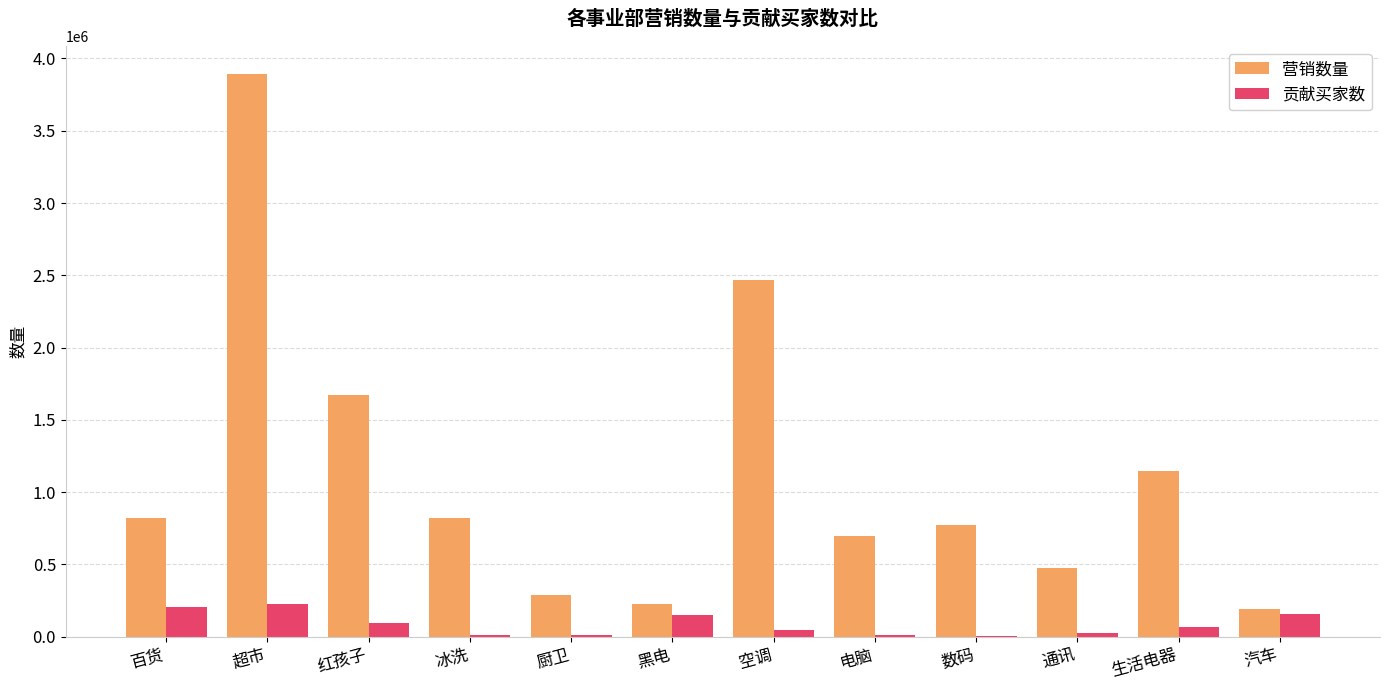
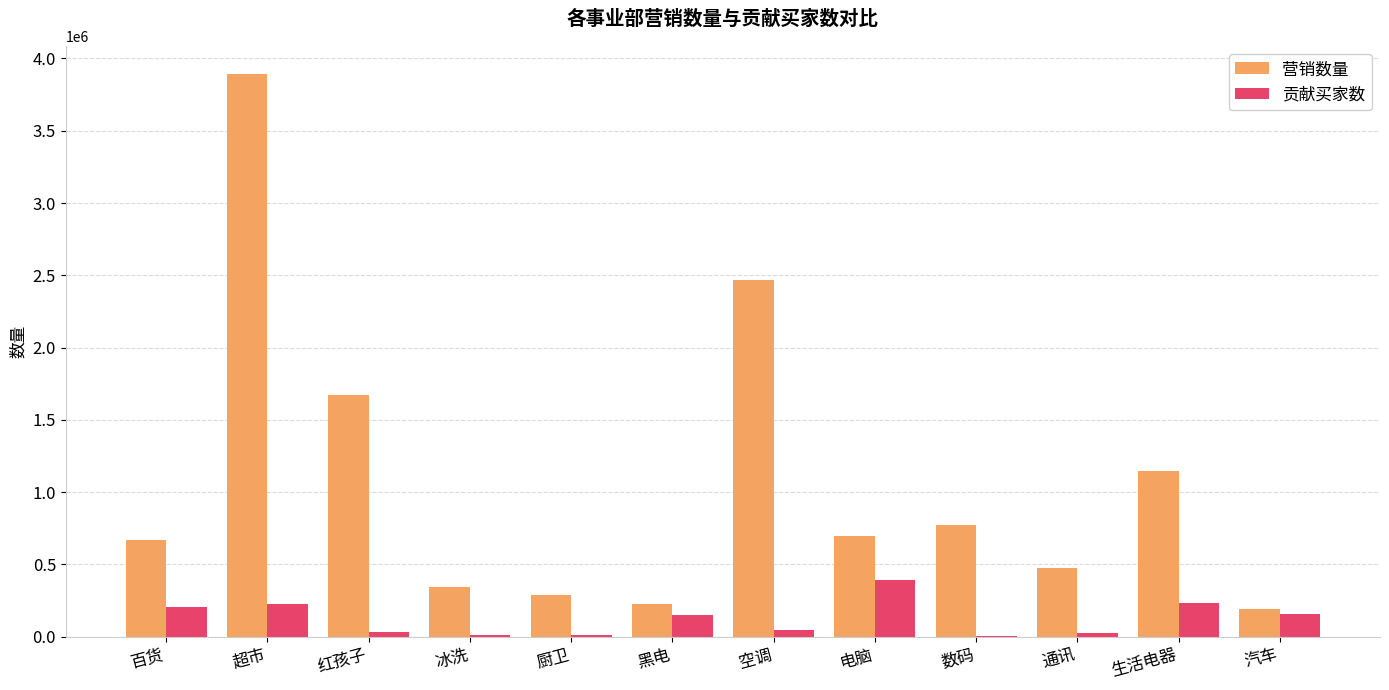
营销数量, 百货: 820000 -> 670000
贡献买家数, 红孩子: 100000 -> 30000
营销数量, 冰洗: 820000 -> 340000
贡献买家数, 电脑: 10000 -> 390000
贡献买家数, 生活电器: 70000 -> 230000
